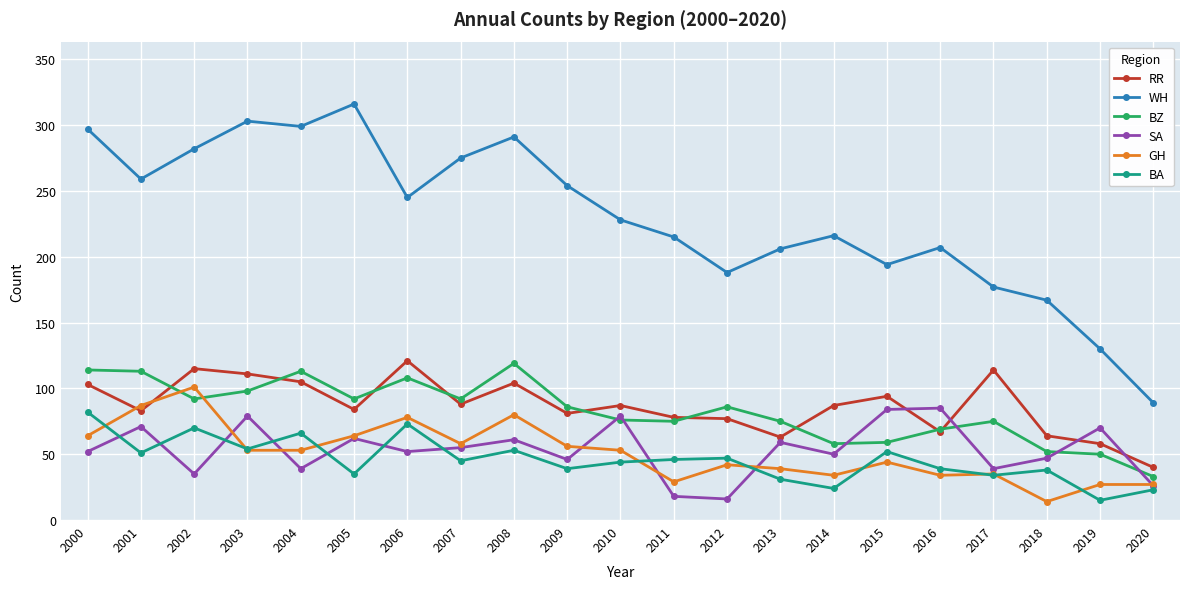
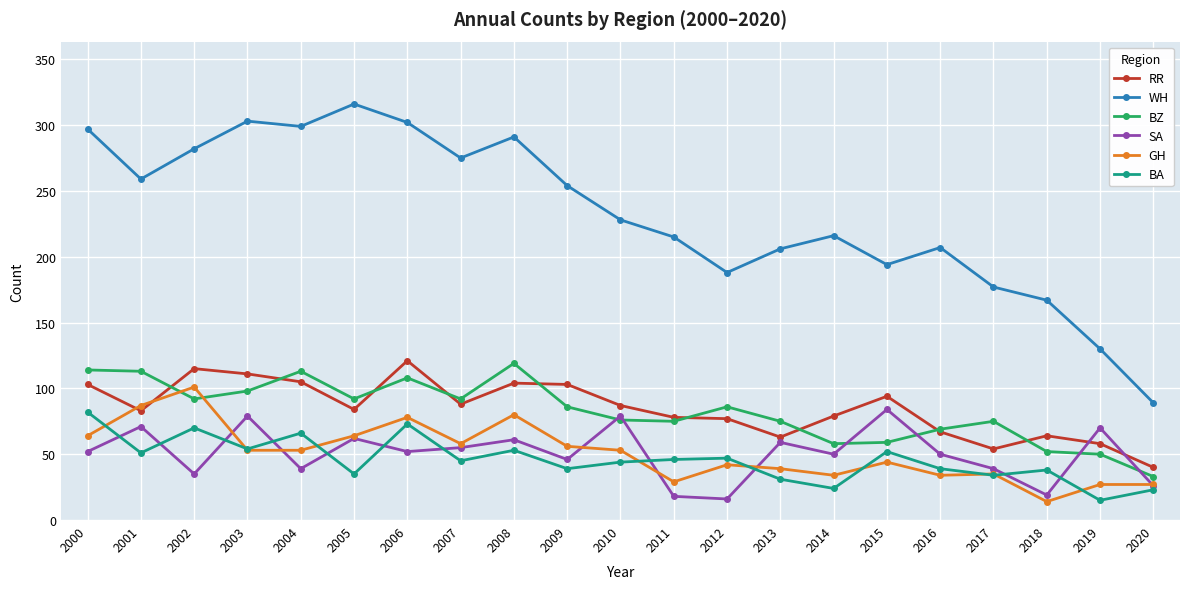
WH, 2006: 245 -> 302
RR, 2009: 81 -> 103
RR, 2014: 87 -> 79
SA, 2016: 85 -> 50
RR, 2017: 114 -> 54
SA, 2018: 47 -> 19
